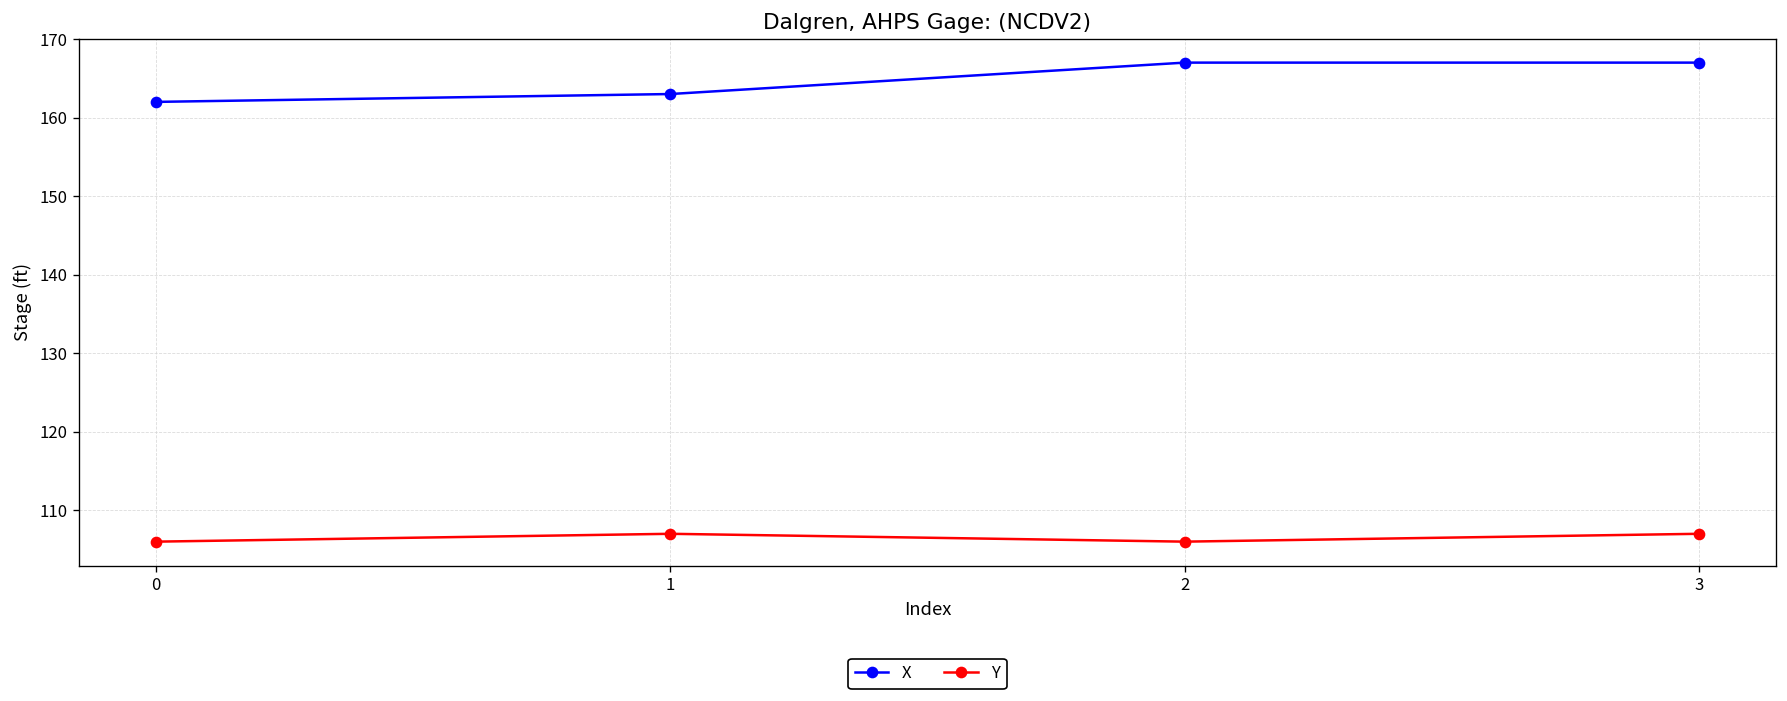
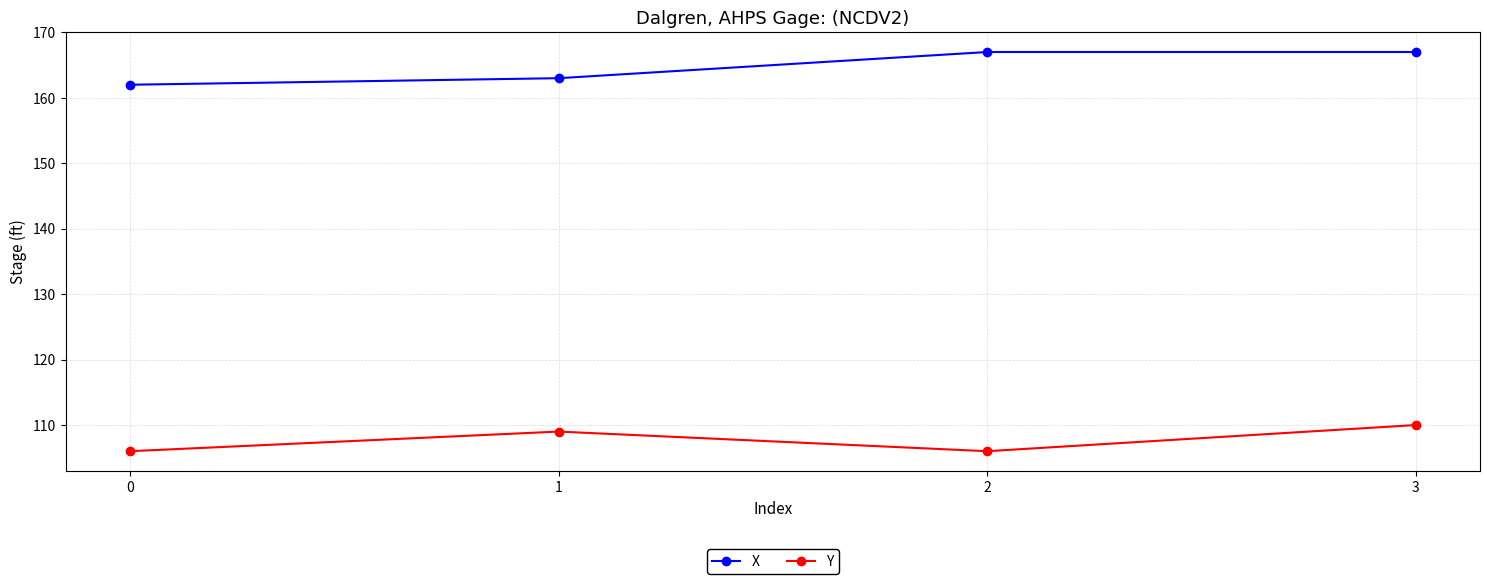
Y, 1: 107 -> 109
Y, 3: 107 -> 110
